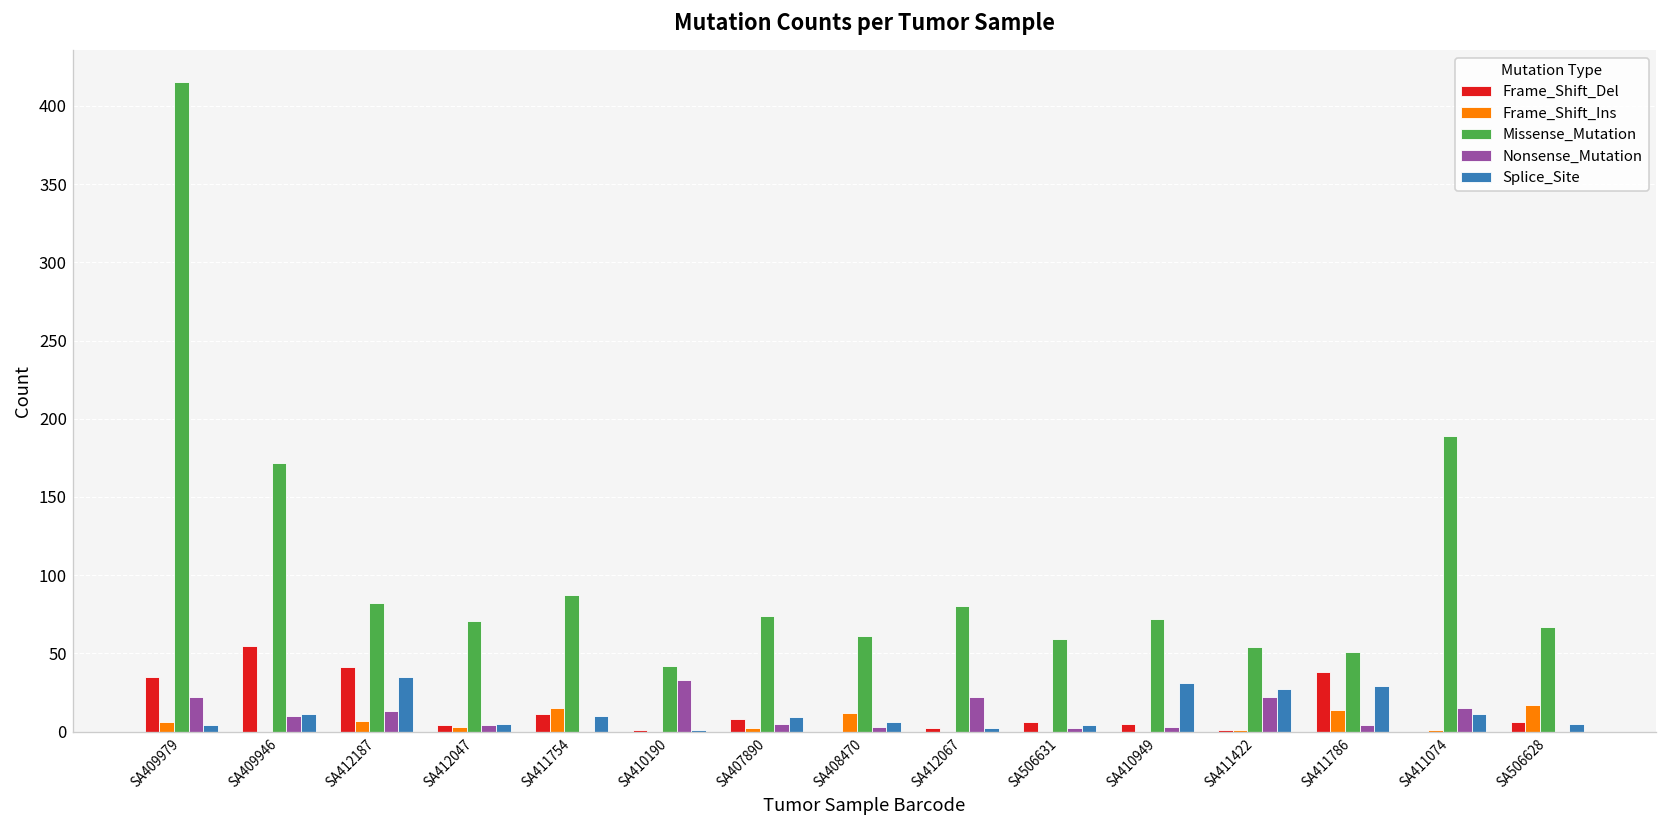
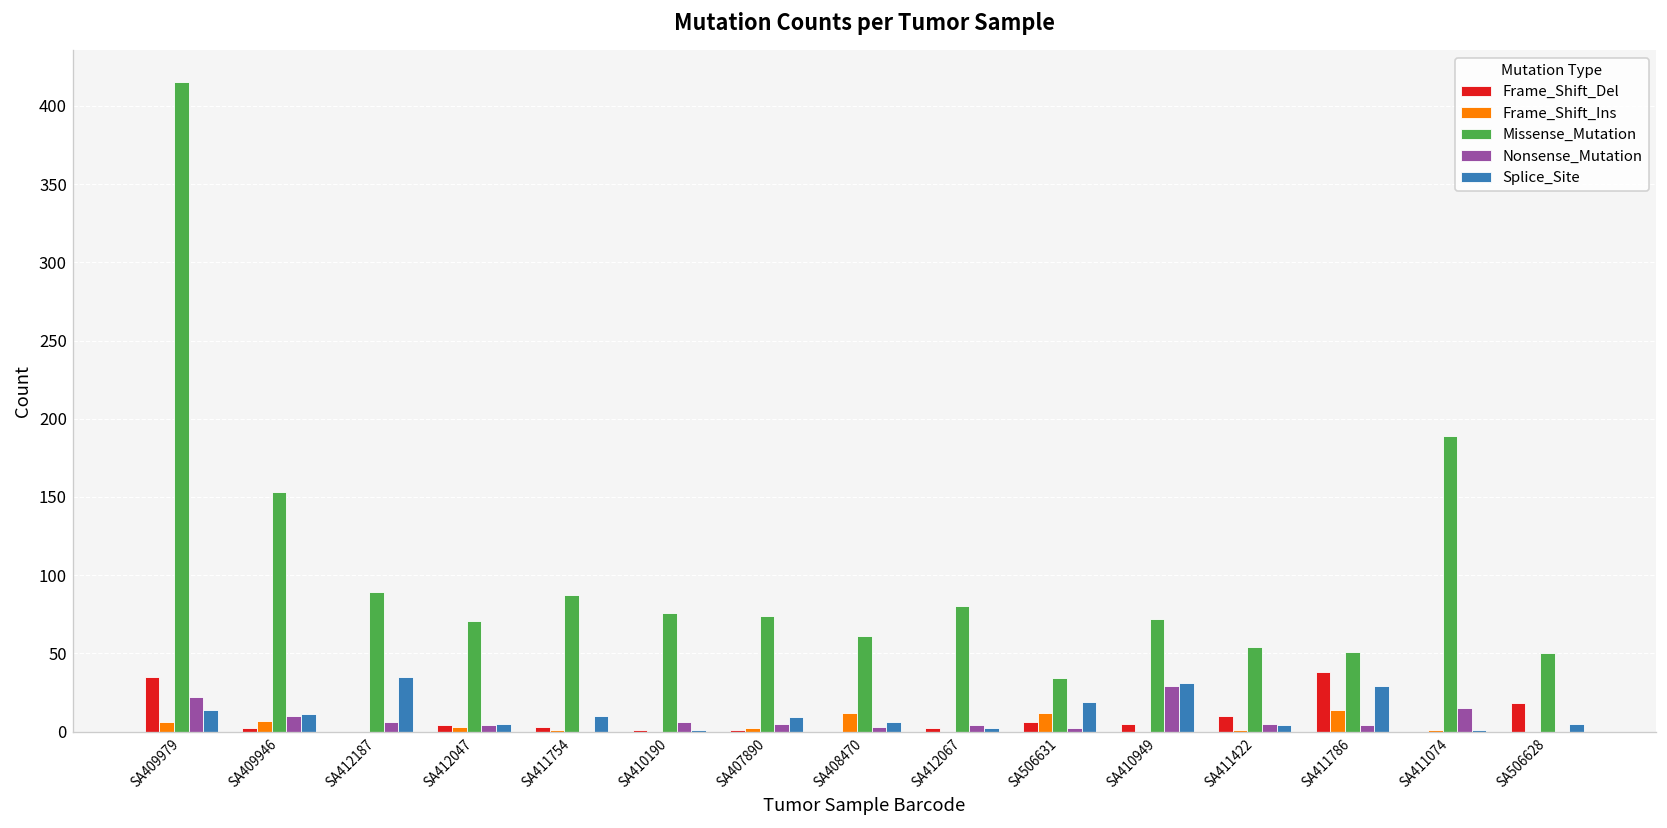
Splice_Site, SA409979: 4 -> 14
Frame_Shift_Del, SA409946: 55 -> 2
Frame_Shift_Ins, SA409946: 0 -> 7
Missense_Mutation, SA409946: 172 -> 153
Frame_Shift_Del, SA412187: 41 -> 0
Frame_Shift_Ins, SA412187: 7 -> 0
Missense_Mutation, SA412187: 82 -> 89
Nonsense_Mutation, SA412187: 13 -> 6
Frame_Shift_Del, SA411754: 11 -> 3
Frame_Shift_Ins, SA411754: 15 -> 1
Missense_Mutation, SA410190: 42 -> 76
Nonsense_Mutation, SA410190: 33 -> 6
Frame_Shift_Del, SA407890: 8 -> 1
Nonsense_Mutation, SA412067: 22 -> 4
Frame_Shift_Ins, SA506631: 0 -> 12
Missense_Mutation, SA506631: 59 -> 34
Splice_Site, SA506631: 4 -> 19
Nonsense_Mutation, SA410949: 3 -> 29
Frame_Shift_Del, SA411422: 1 -> 10
Nonsense_Mutation, SA411422: 22 -> 5
Splice_Site, SA411422: 27 -> 4
Splice_Site, SA411074: 11 -> 1
Frame_Shift_Del, SA506628: 6 -> 18
Frame_Shift_Ins, SA506628: 17 -> 0
Missense_Mutation, SA506628: 67 -> 50
